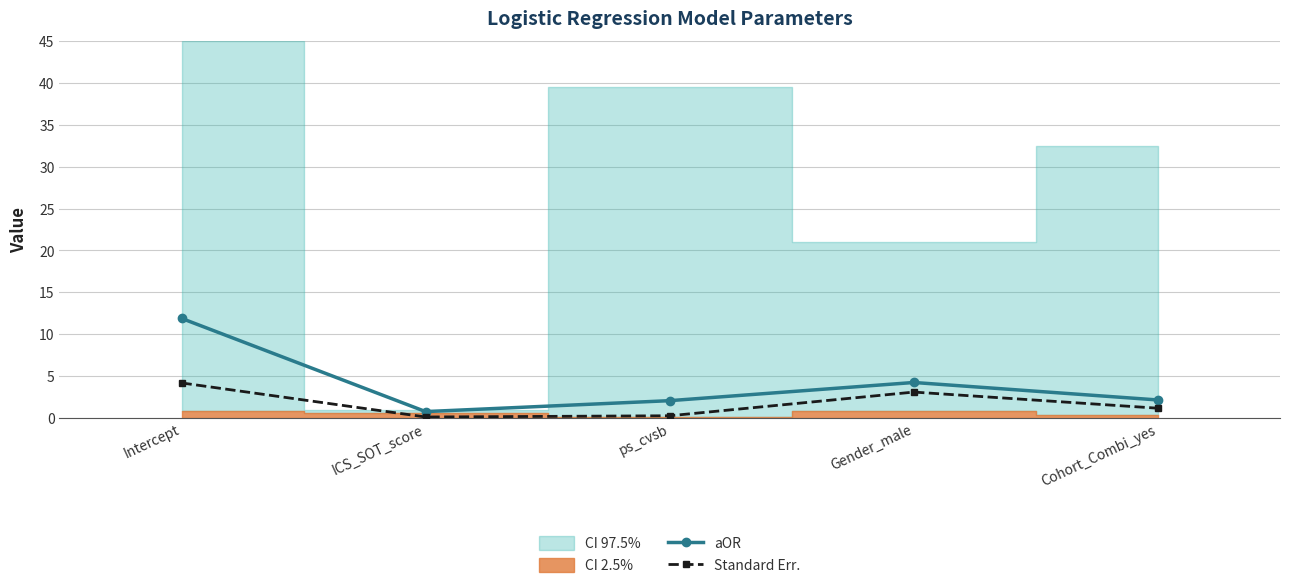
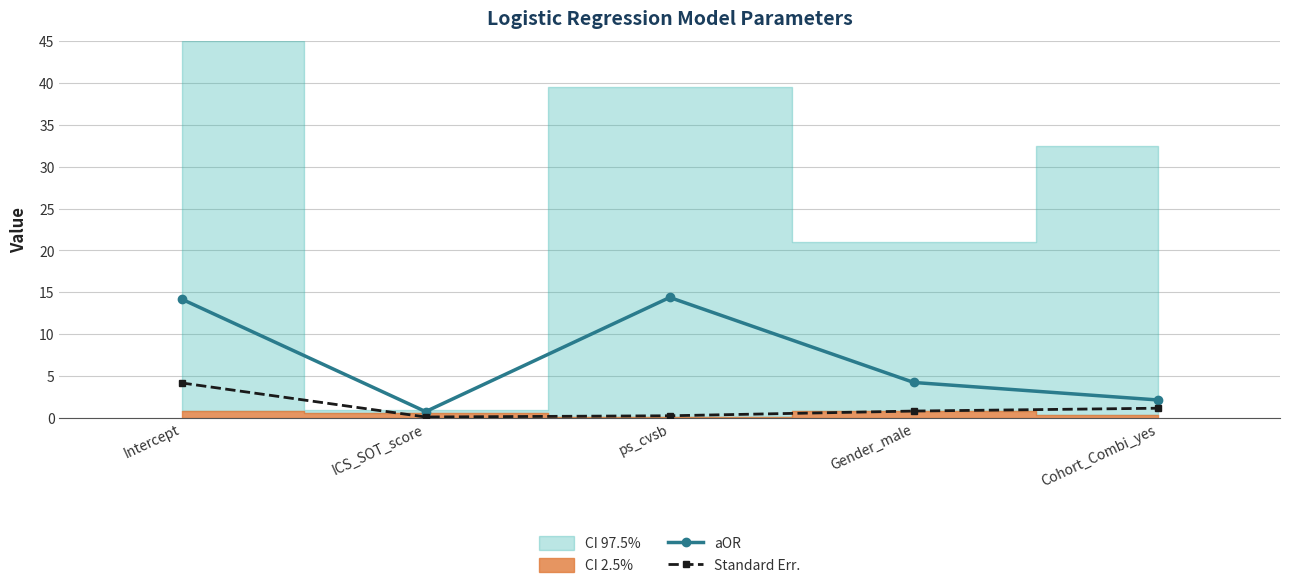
aOR, Intercept: 12 -> 14
aOR, ps_cvsb: 2 -> 14
Standard Err., Gender_male: 3 -> 1
